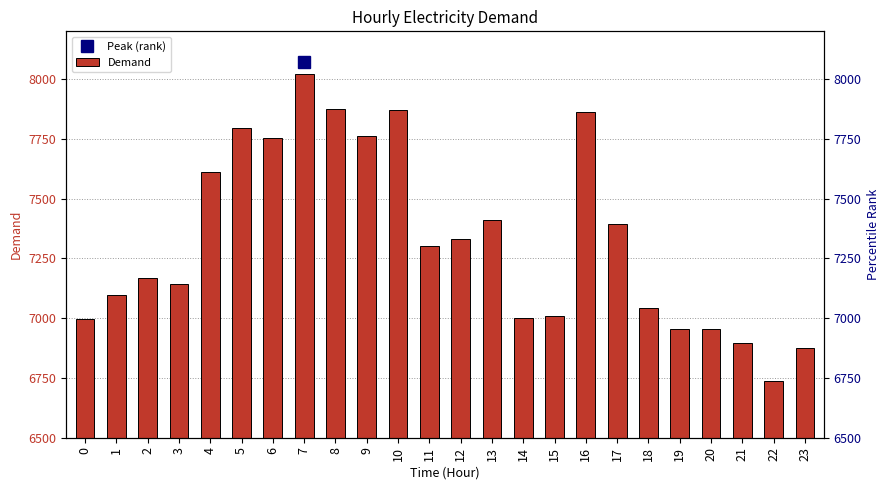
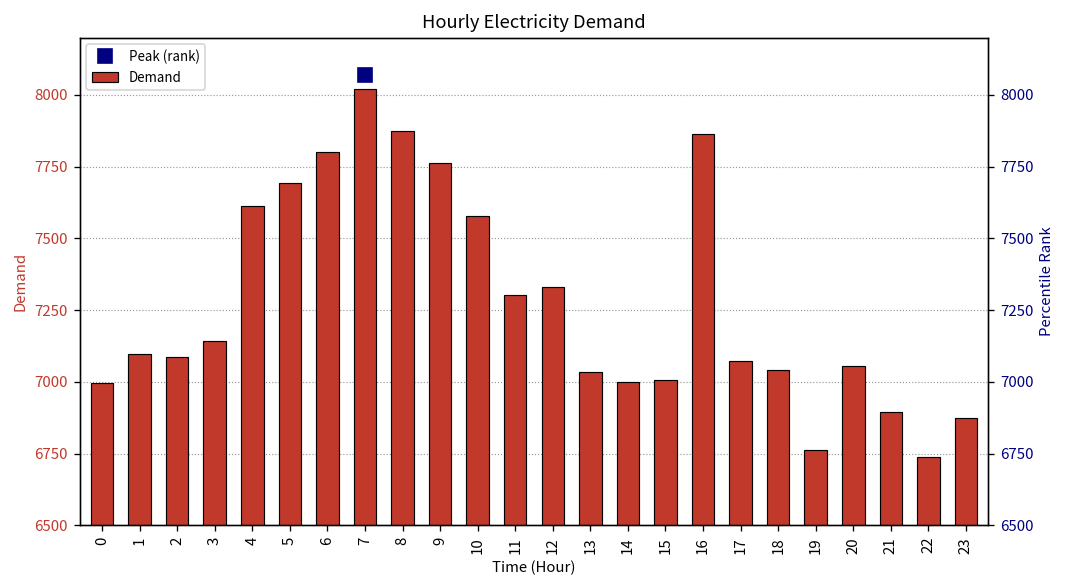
Demand, 2: 7170 -> 7090
Demand, 5: 7800 -> 7690
Demand, 6: 7760 -> 7800
Demand, 10: 7870 -> 7580
Demand, 13: 7410 -> 7030
Demand, 17: 7390 -> 7070
Demand, 19: 6960 -> 6760
Demand, 20: 6950 -> 7050
